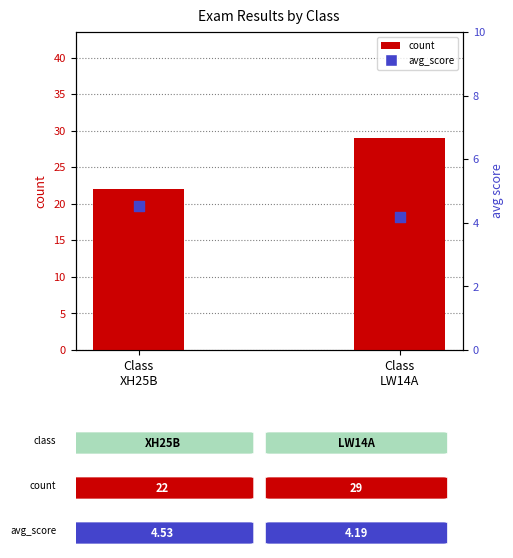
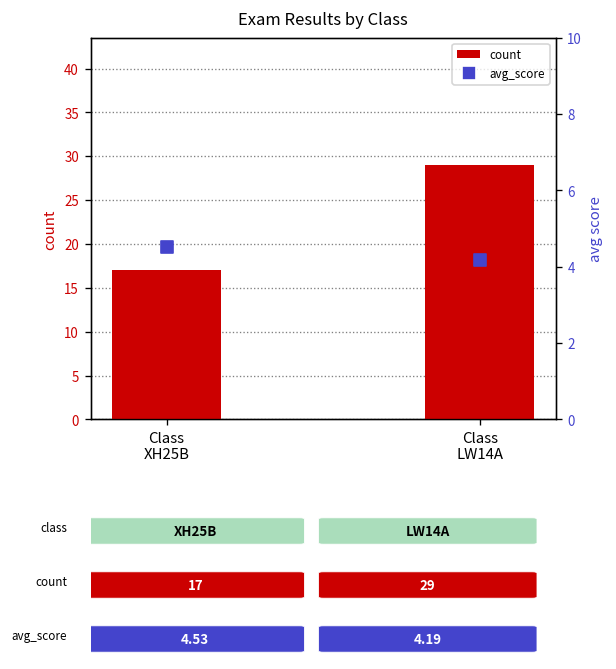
count, Class XH25B: 22 -> 17
